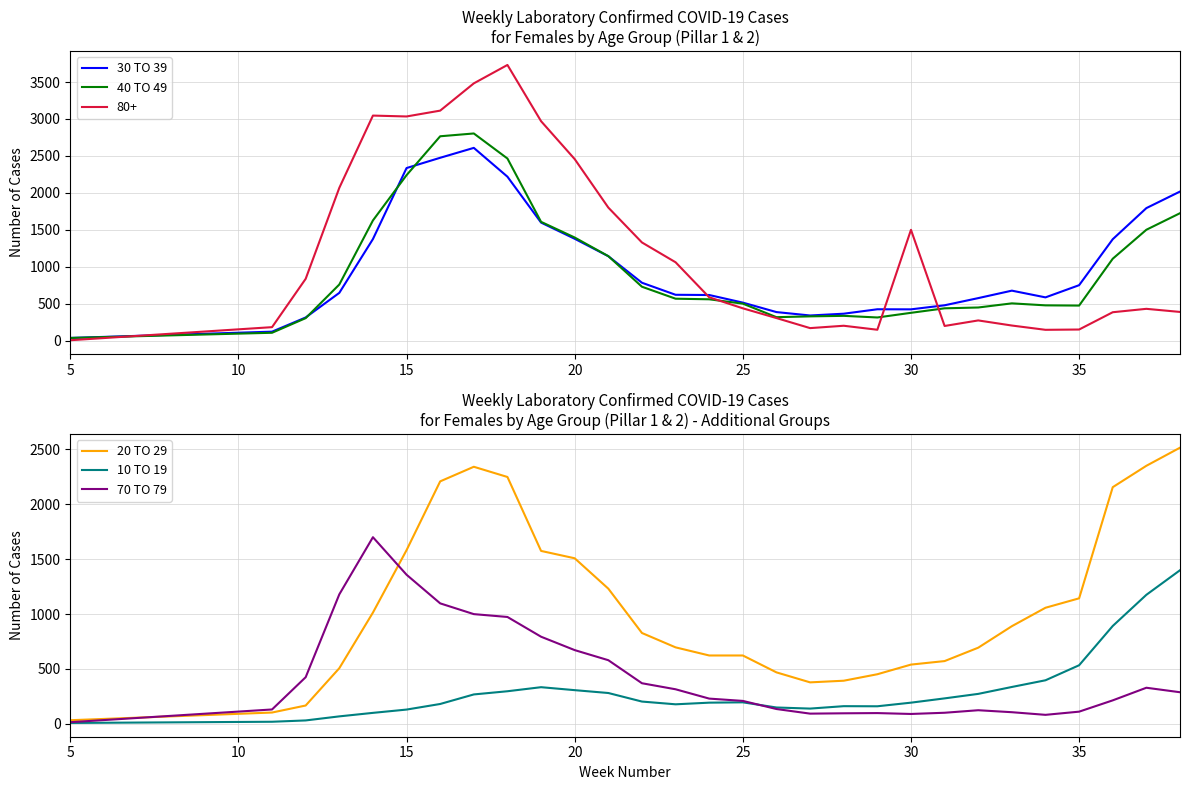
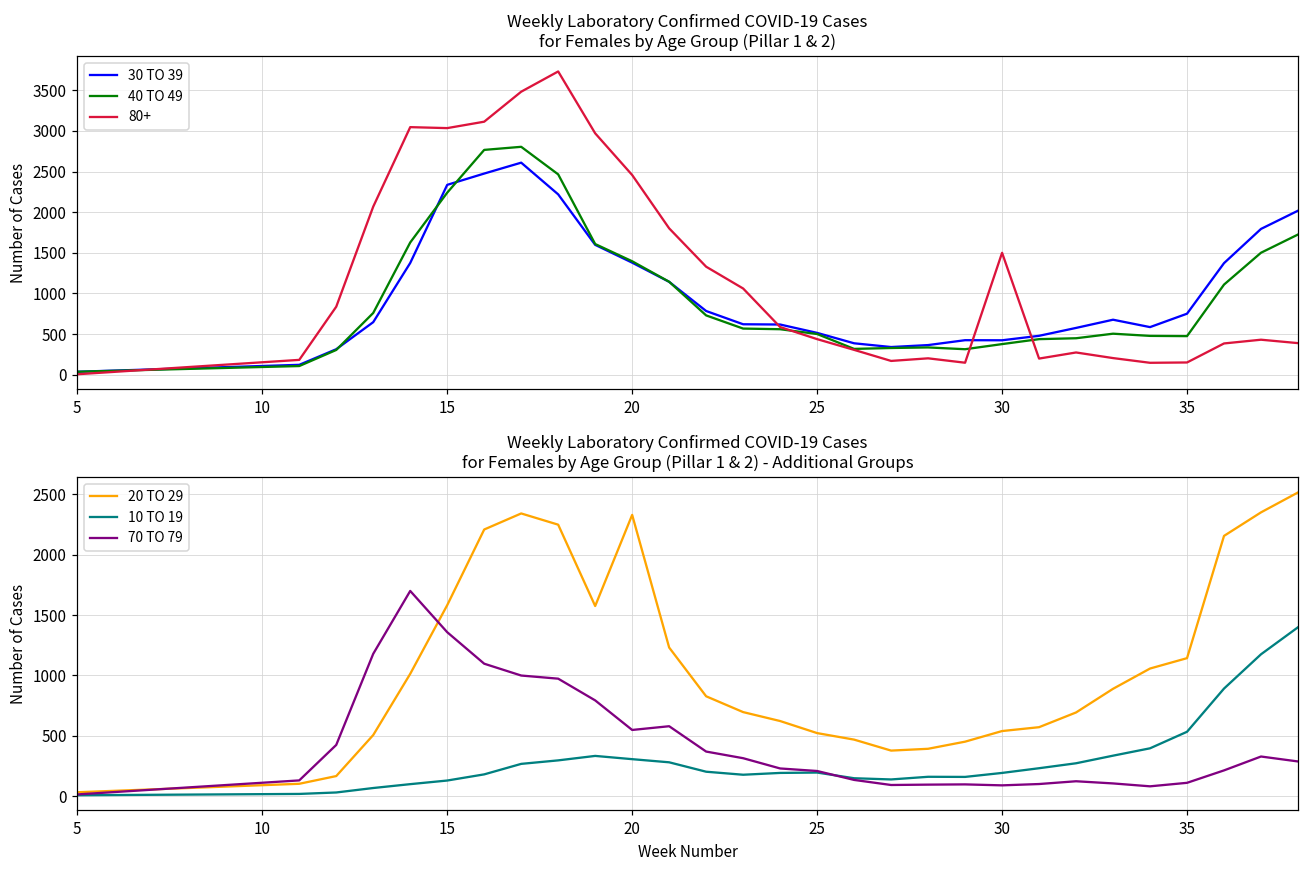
Weekly Laboratory Confirmed COVID-19 Cases for Females by Age Group (Pillar 1 & 2) - Additional Groups, 20 TO 29, 20: 1510 -> 2330
Weekly Laboratory Confirmed COVID-19 Cases for Females by Age Group (Pillar 1 & 2) - Additional Groups, 70 TO 79, 20: 670 -> 550
Weekly Laboratory Confirmed COVID-19 Cases for Females by Age Group (Pillar 1 & 2) - Additional Groups, 20 TO 29, 25: 620 -> 520
